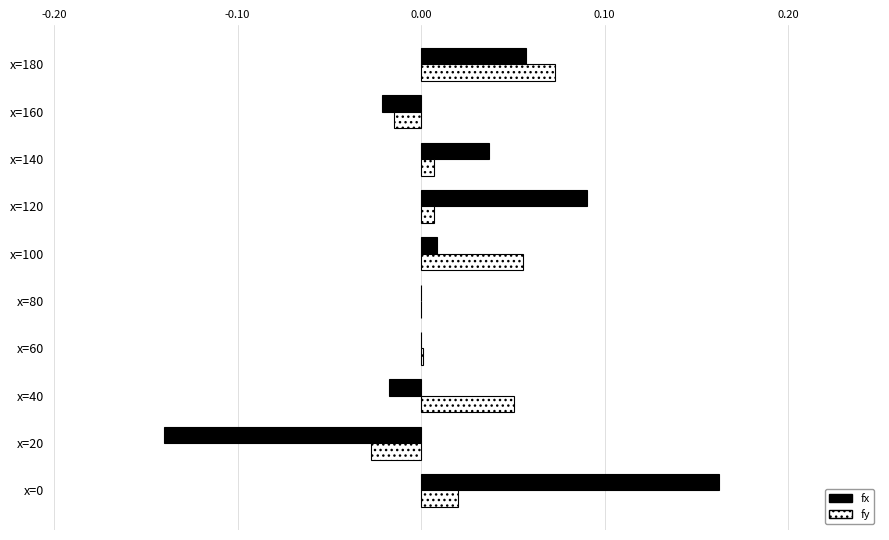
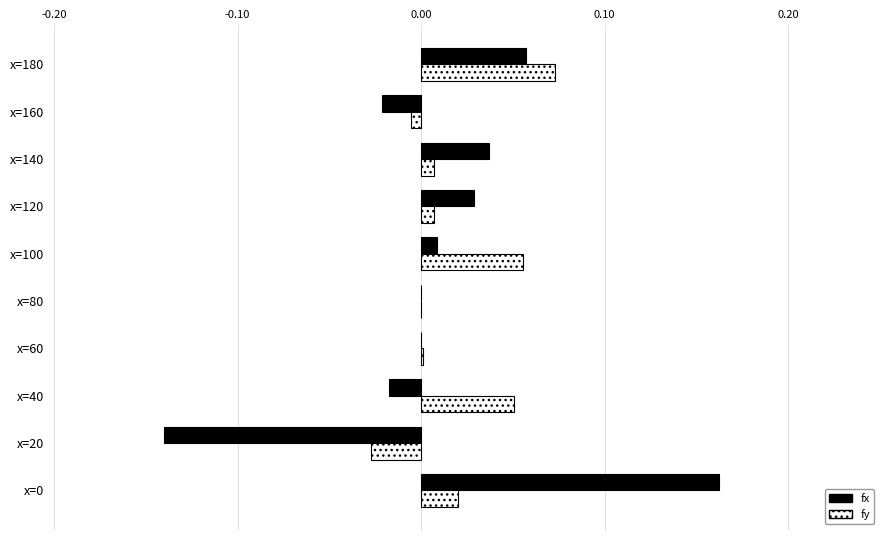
fy, x=160: -0.015 -> -0.005
fx, x=120: 0.090 -> 0.029
